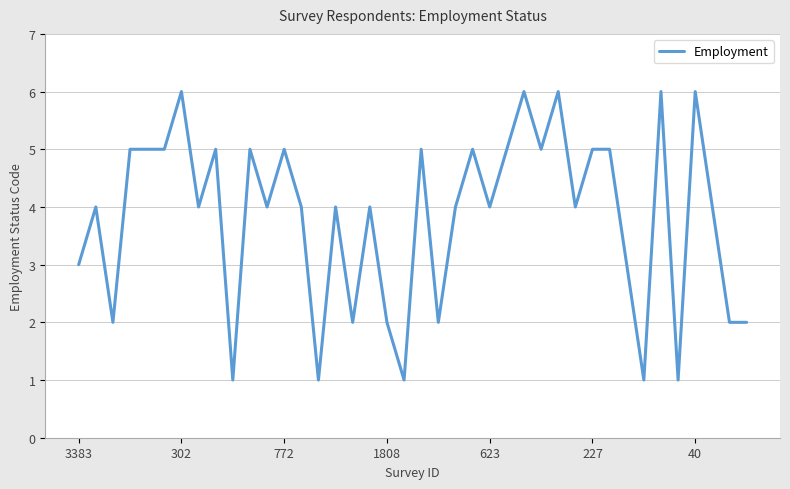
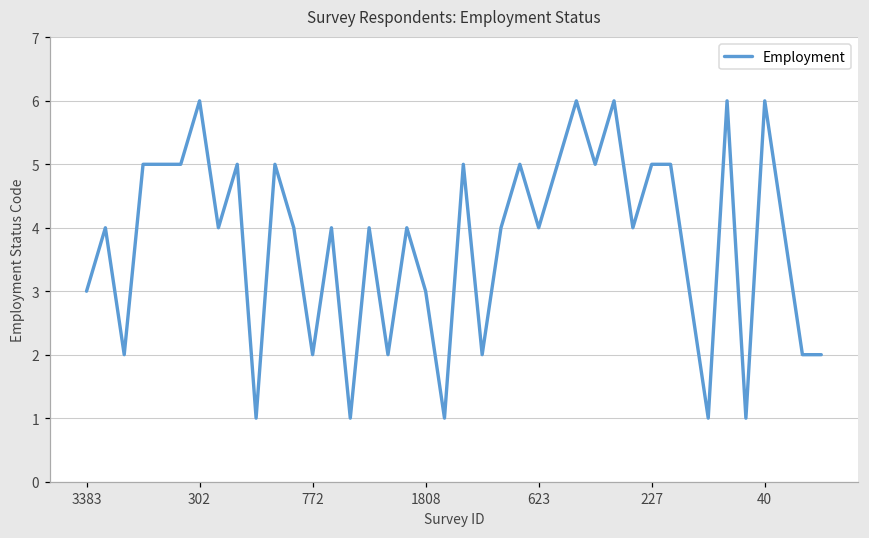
772: 5 -> 2
1808: 2 -> 3
